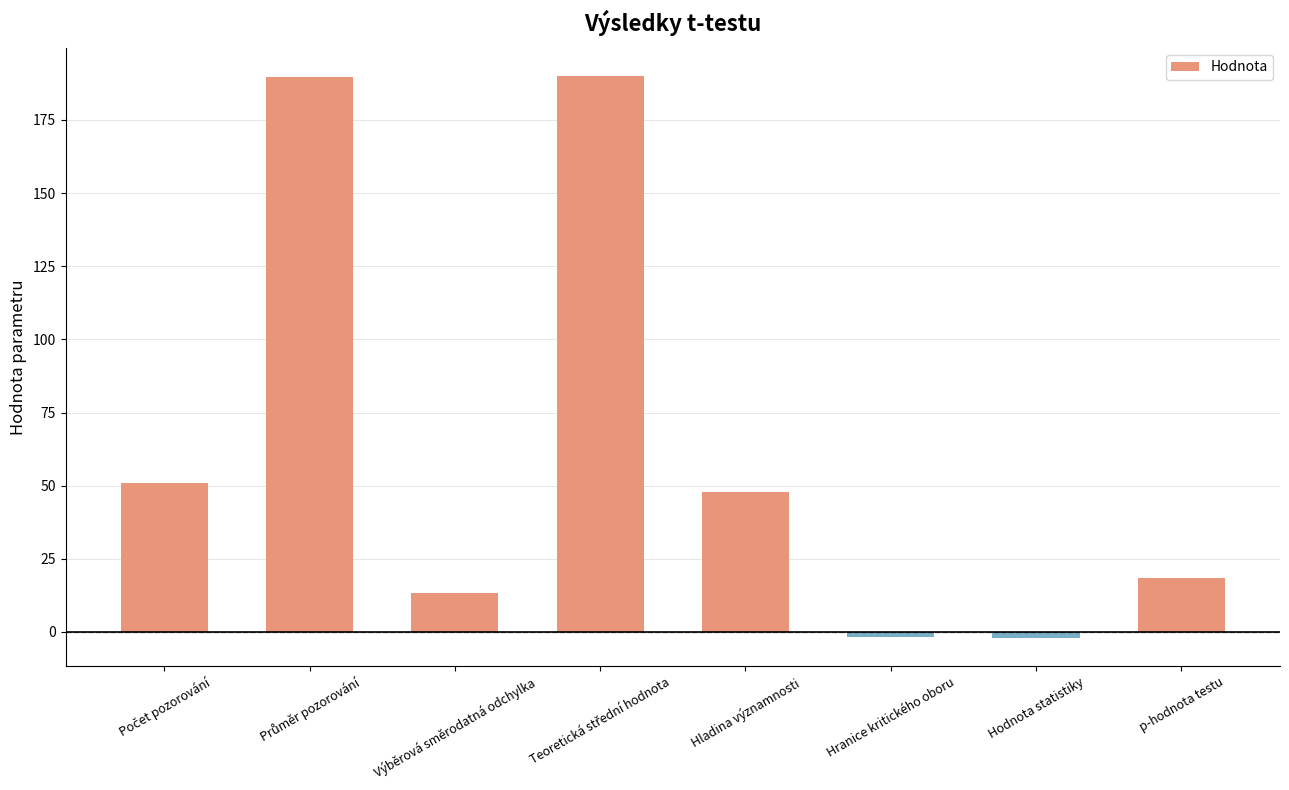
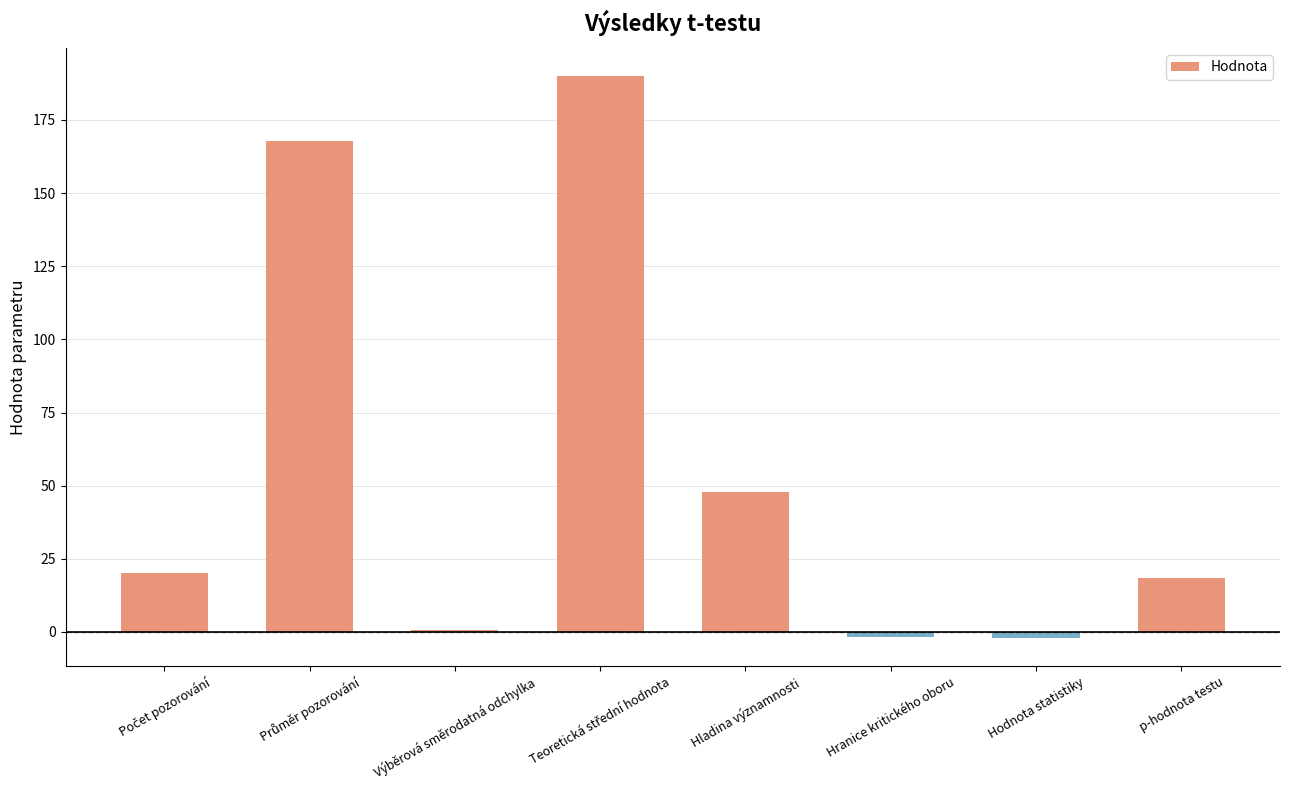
Počet pozorování: 51 -> 20
Průměr pozorování: 190 -> 168
Výběrová směrodatná odchylka: 13 -> 1
